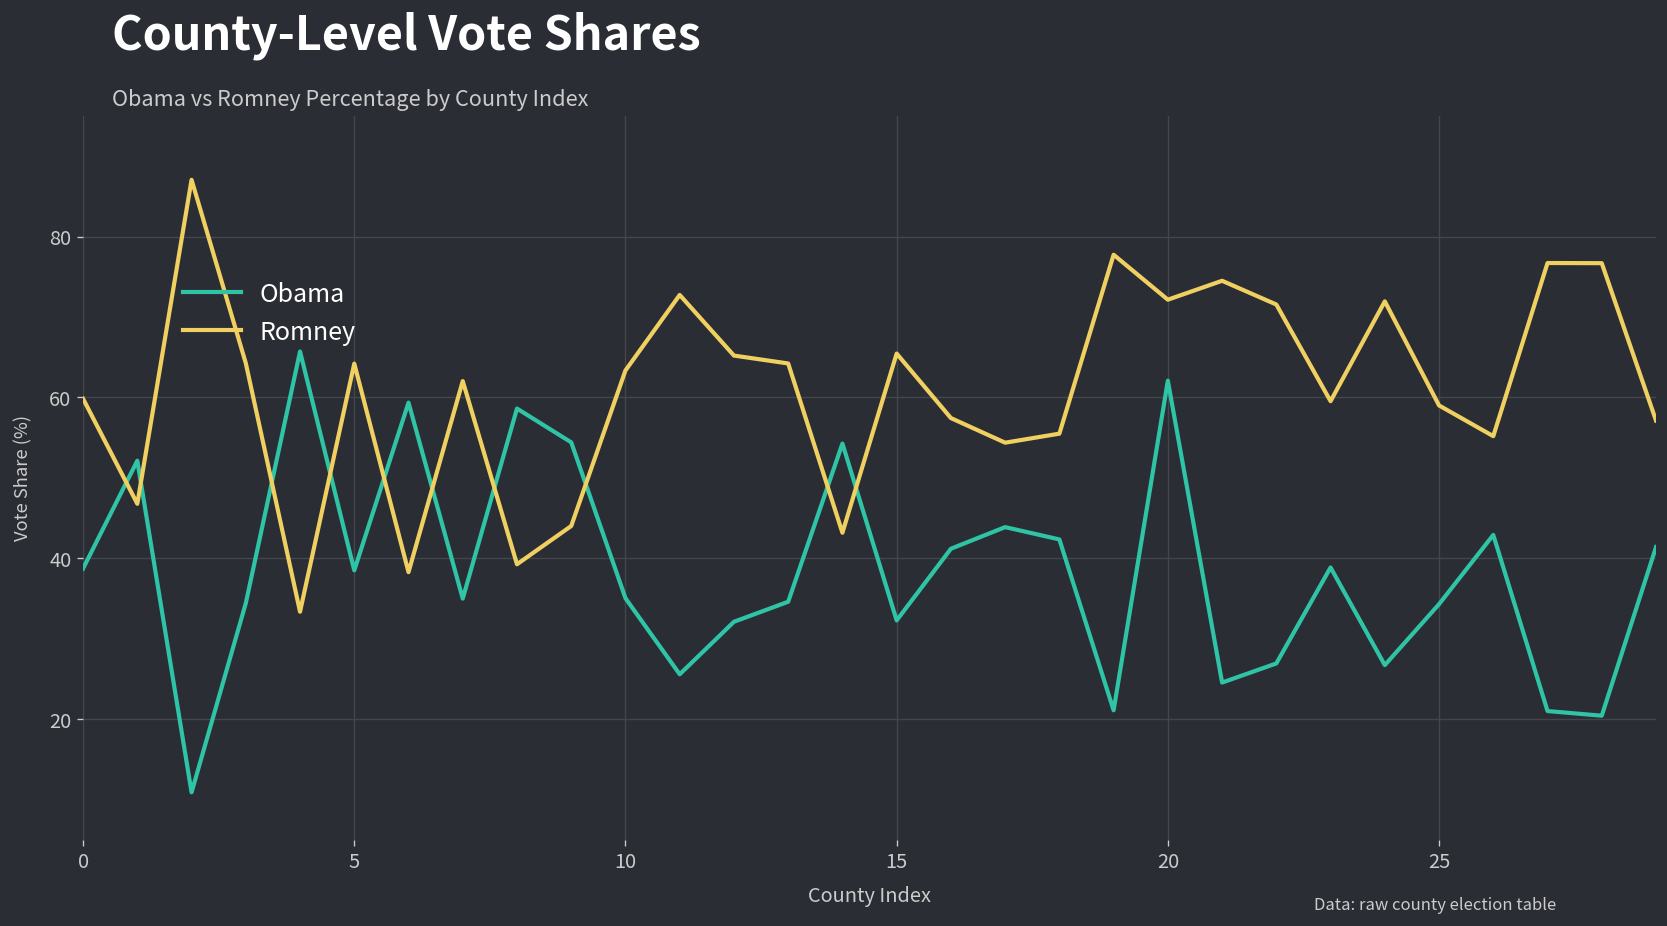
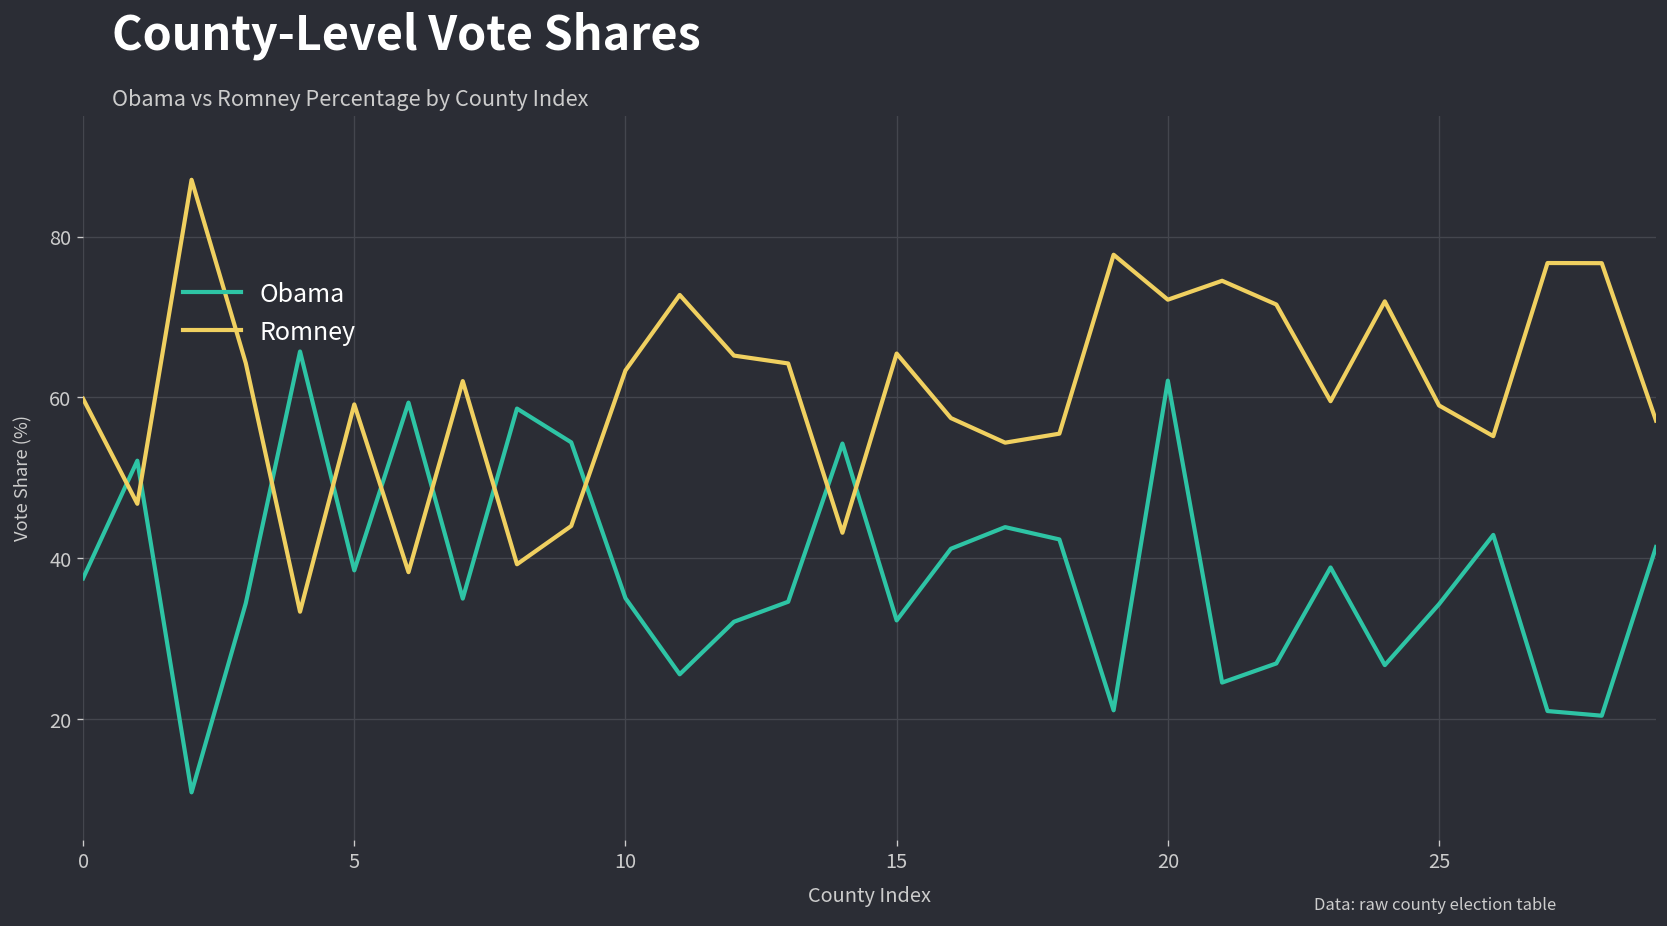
Obama, 0: 39 -> 38
Romney, 5: 64 -> 59
